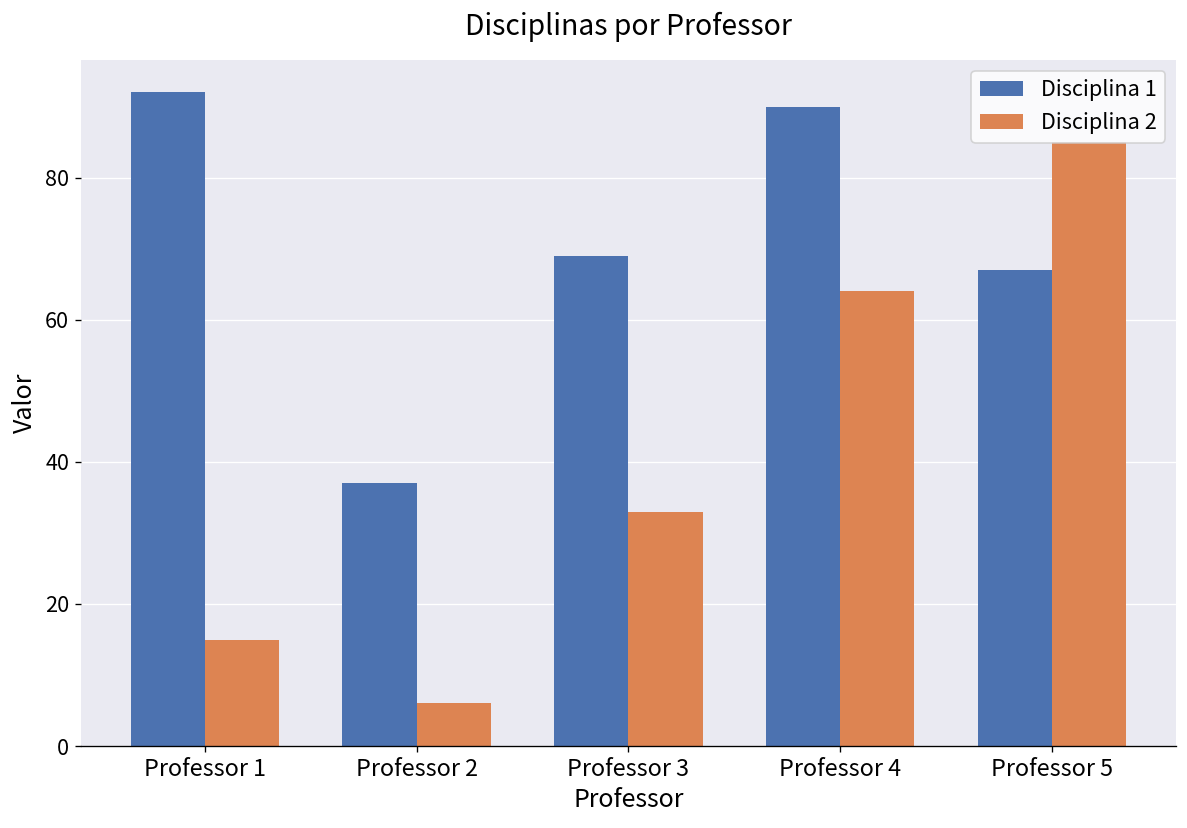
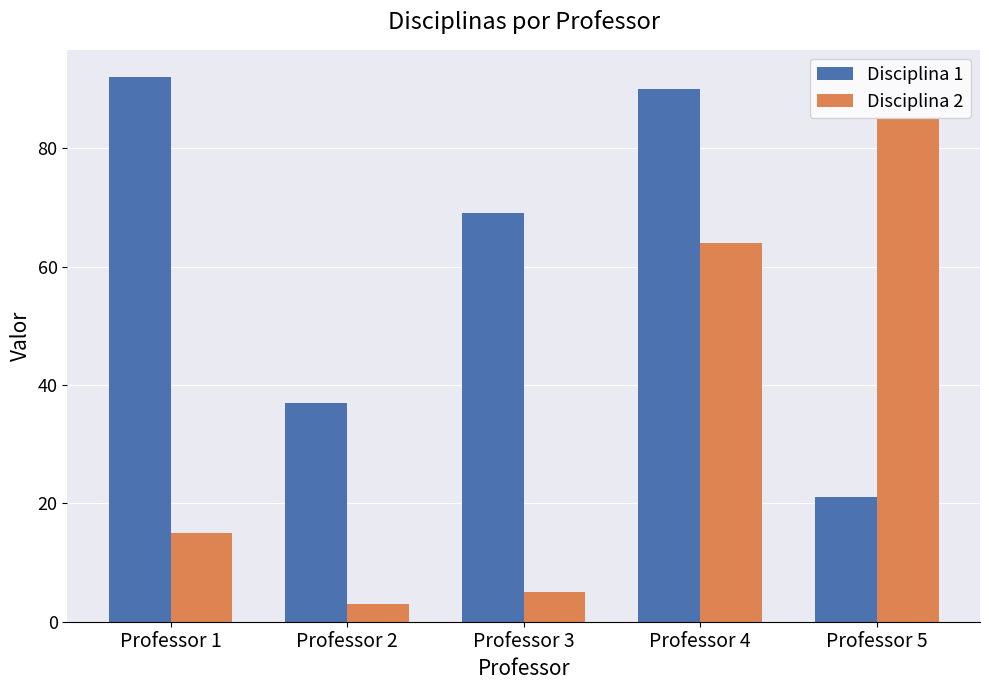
Disciplina 2, Professor 2: 6 -> 3
Disciplina 2, Professor 3: 33 -> 5
Disciplina 1, Professor 5: 67 -> 21
